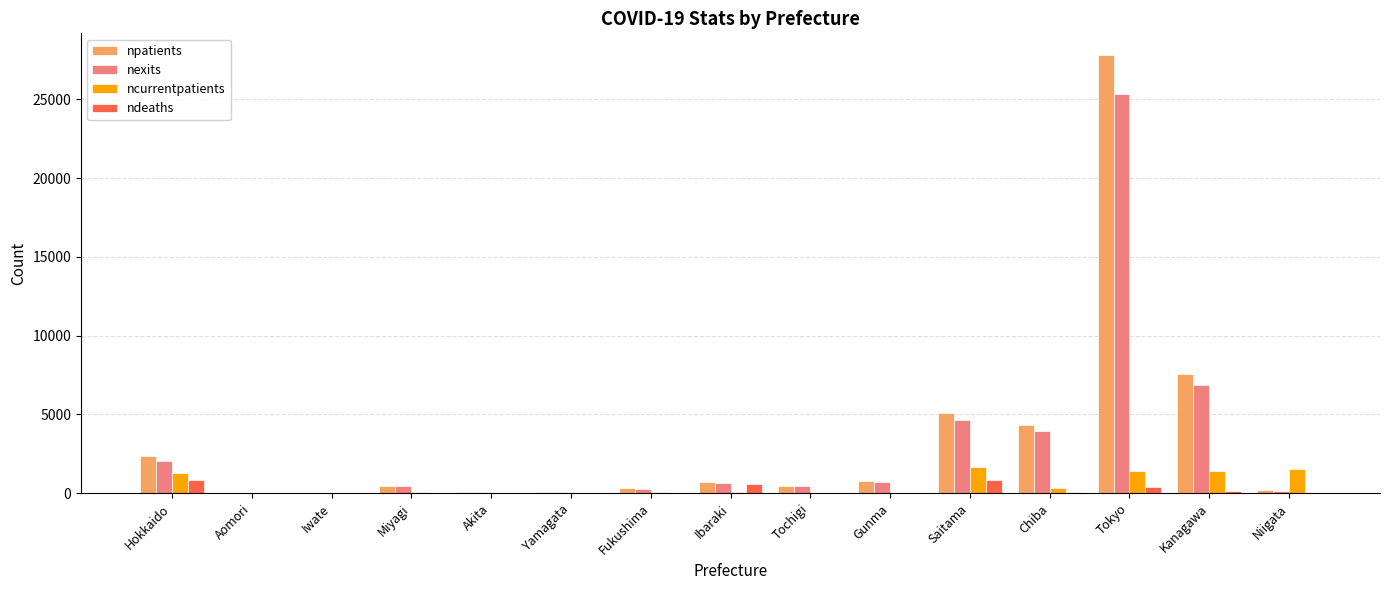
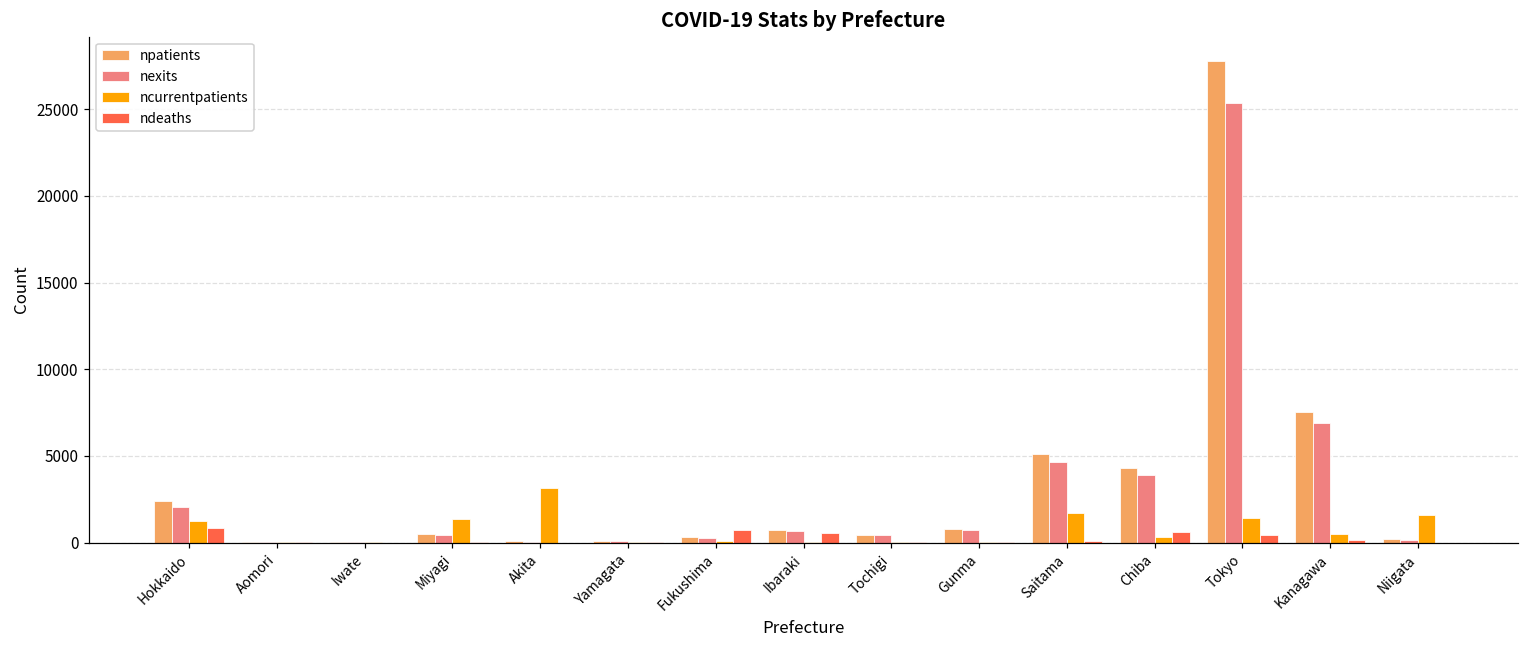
ncurrentpatients, Miyagi: 100 -> 1300
ncurrentpatients, Akita: 0 -> 3100
ndeaths, Fukushima: 0 -> 700
ndeaths, Saitama: 900 -> 100
ndeaths, Chiba: 100 -> 600
ncurrentpatients, Kanagawa: 1400 -> 500
